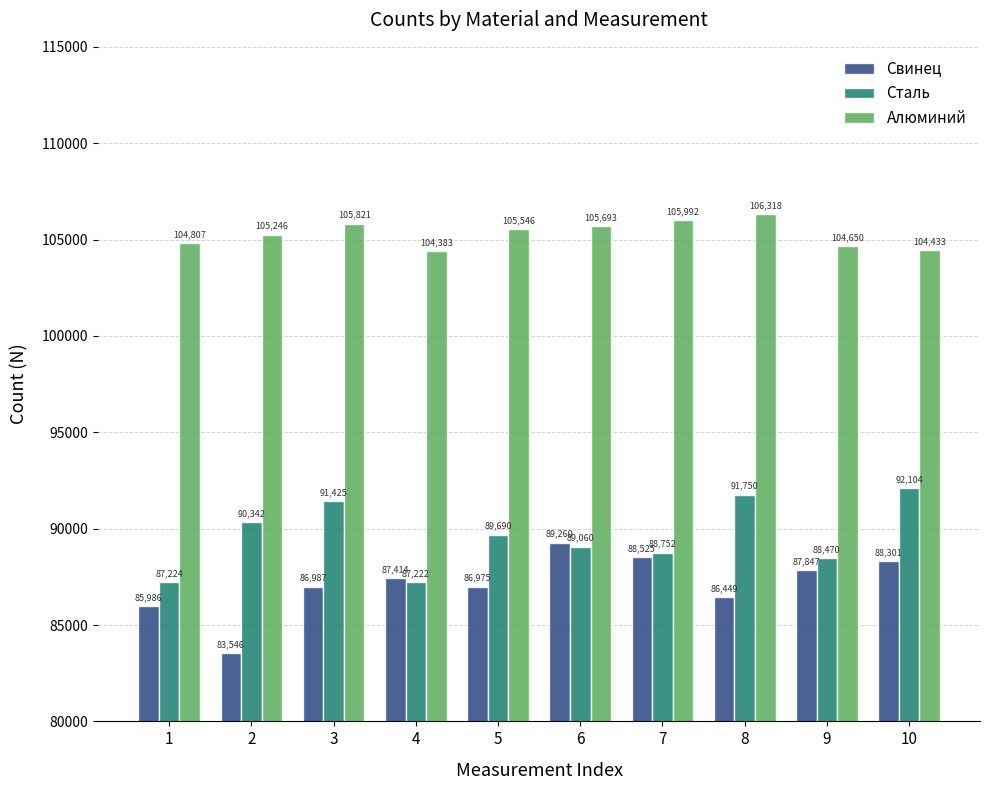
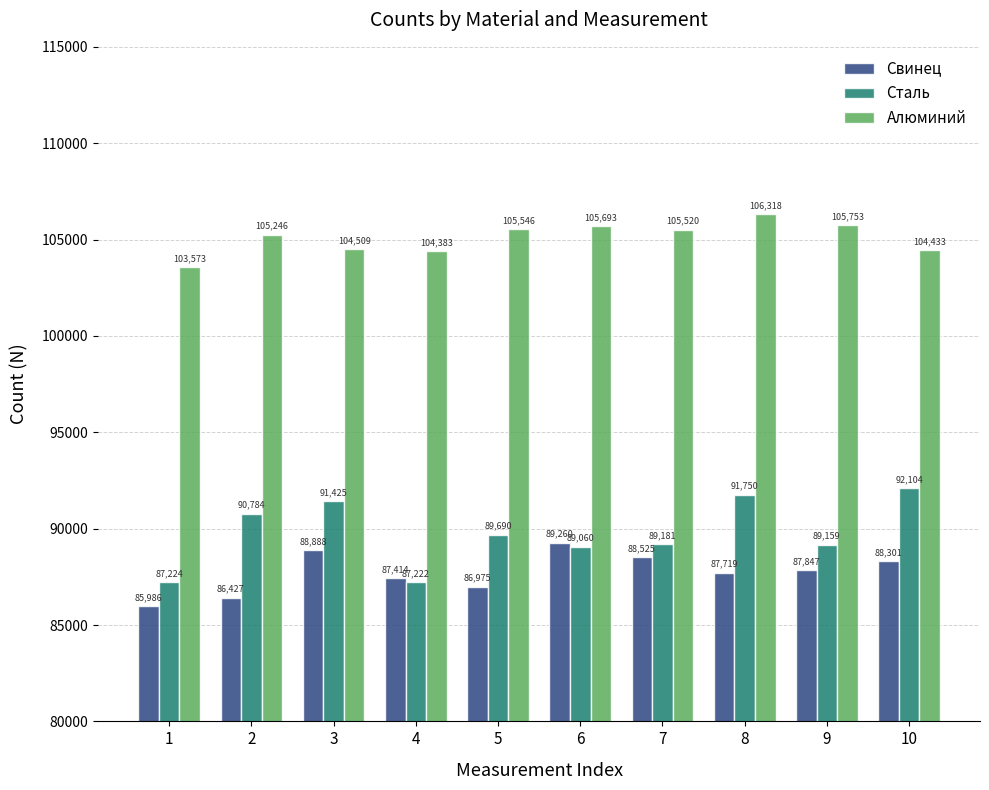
Алюминий, 1: 104,807 -> 103,573
Свинец, 2: 83,546 -> 86,427
Сталь, 2: 90,342 -> 90,784
Свинец, 3: 86,987 -> 88,888
Алюминий, 3: 105,821 -> 104,509
Сталь, 7: 88,752 -> 89,181
Алюминий, 7: 105,992 -> 105,520
Свинец, 8: 86,449 -> 87,719
Сталь, 9: 88,470 -> 89,159
Алюминий, 9: 104,650 -> 105,753
